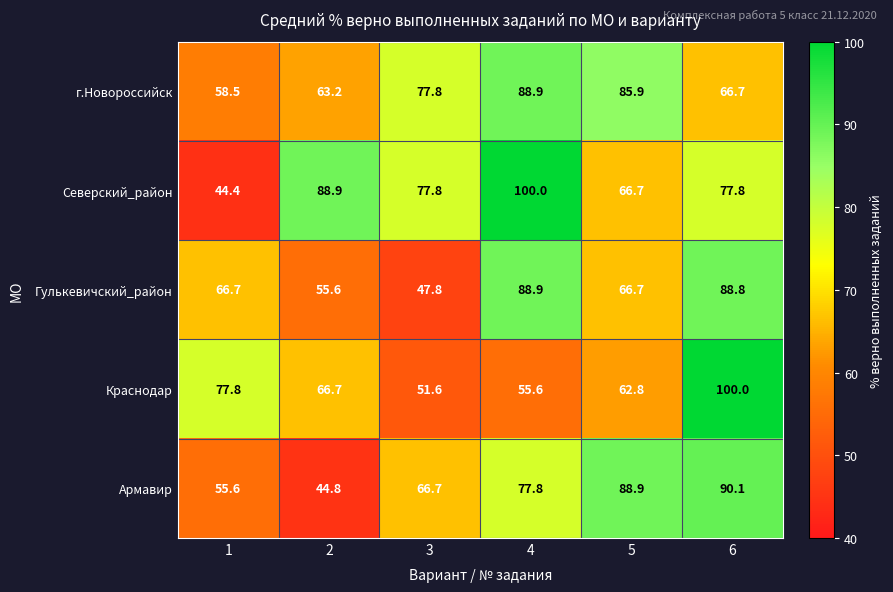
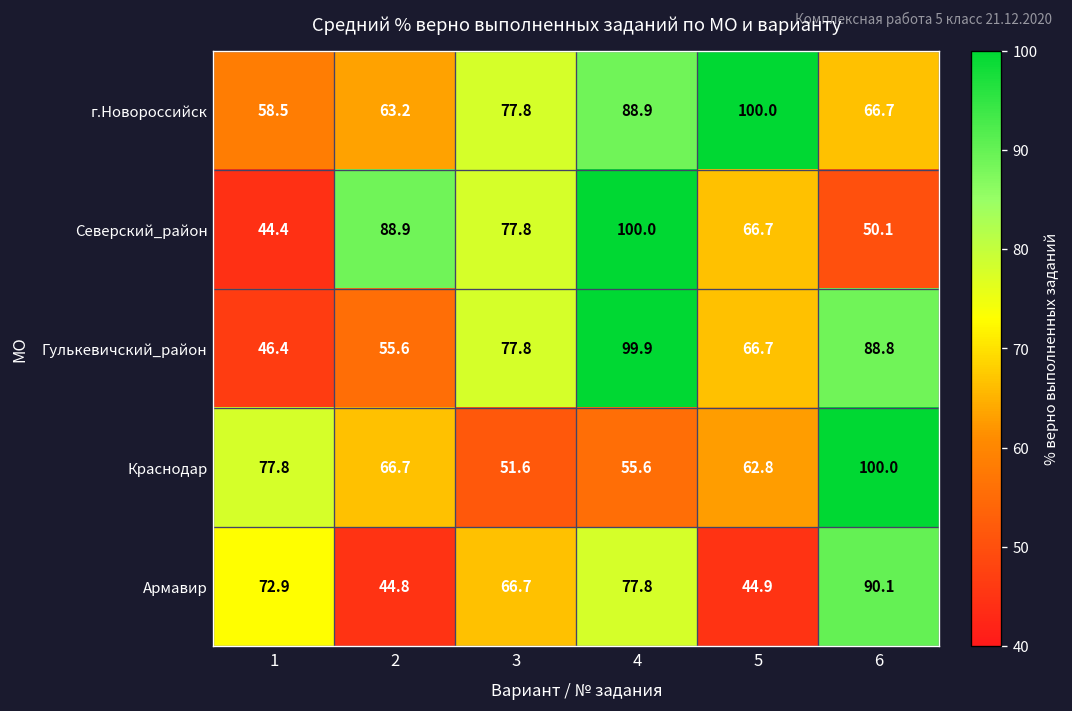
г.Новороссийск, 5: 85.9 -> 100.0
Северcкий_район, 6: 77.8 -> 50.1
Гулькевичский_район, 1: 66.7 -> 46.4
Гулькевичский_район, 3: 47.8 -> 77.8
Гулькевичский_район, 4: 88.9 -> 99.9
Армавир, 1: 55.6 -> 72.9
Армавир, 5: 88.9 -> 44.9
